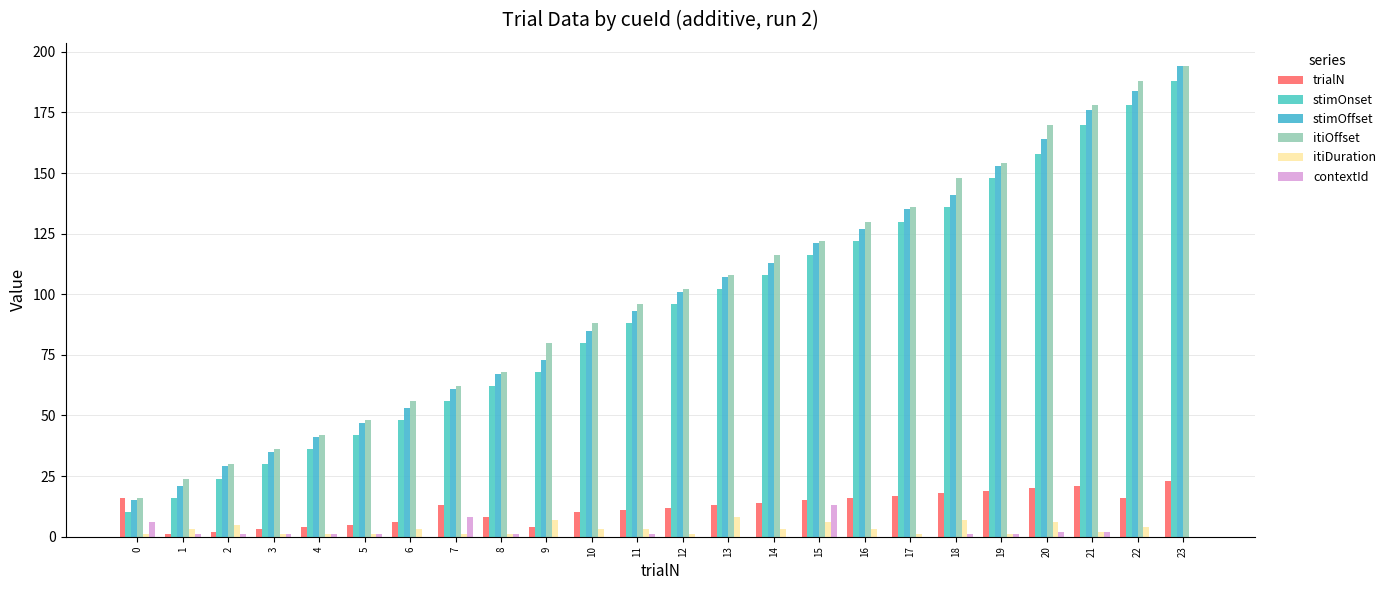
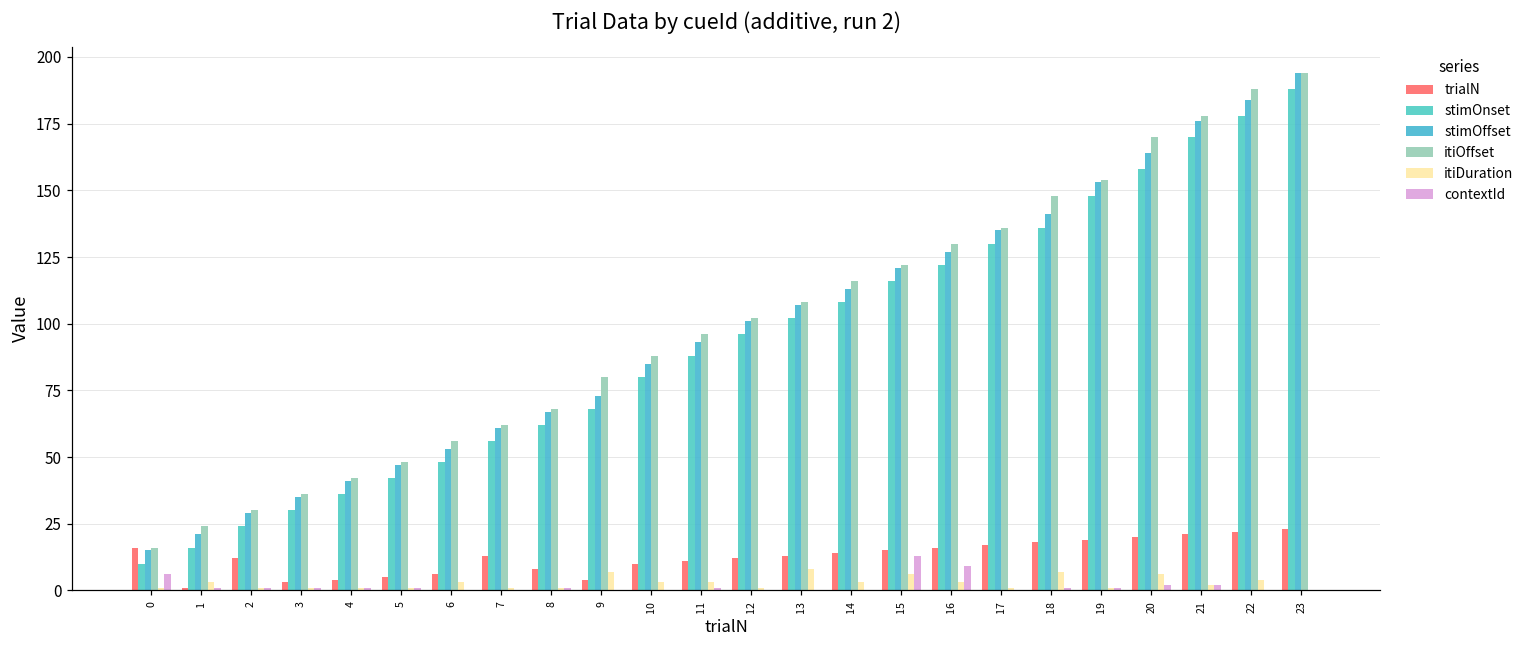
trialN, 2: 2 -> 12
itiDuration, 2: 5 -> 1
contextId, 7: 8 -> 0
contextId, 16: 0 -> 9
trialN, 22: 16 -> 22
